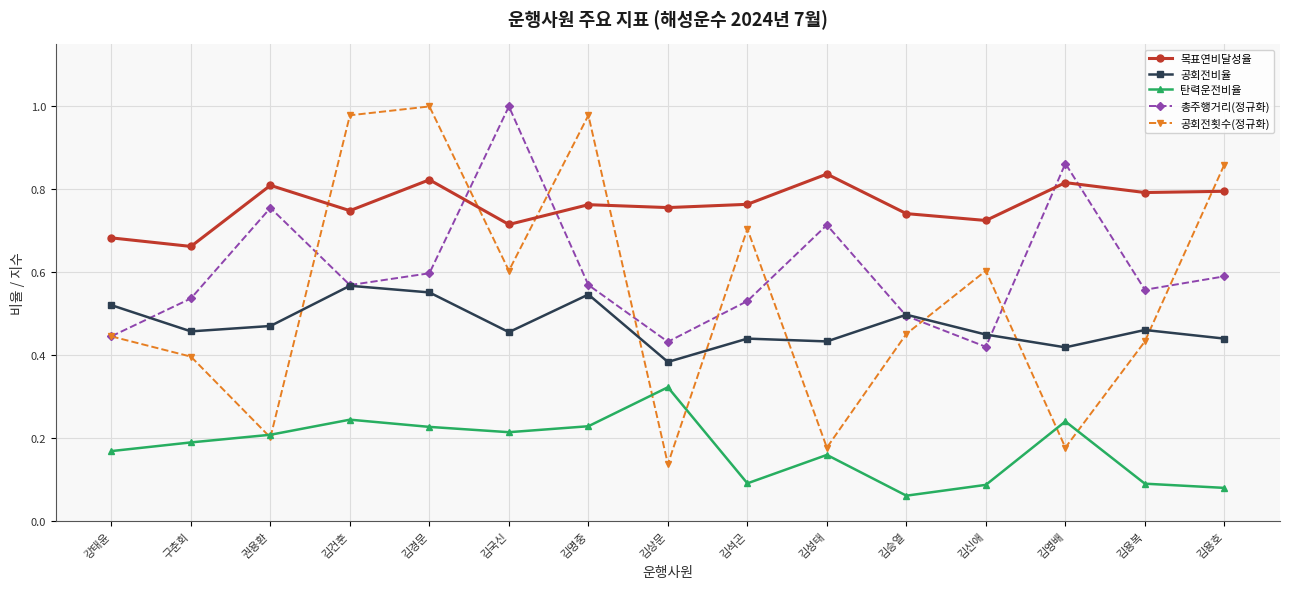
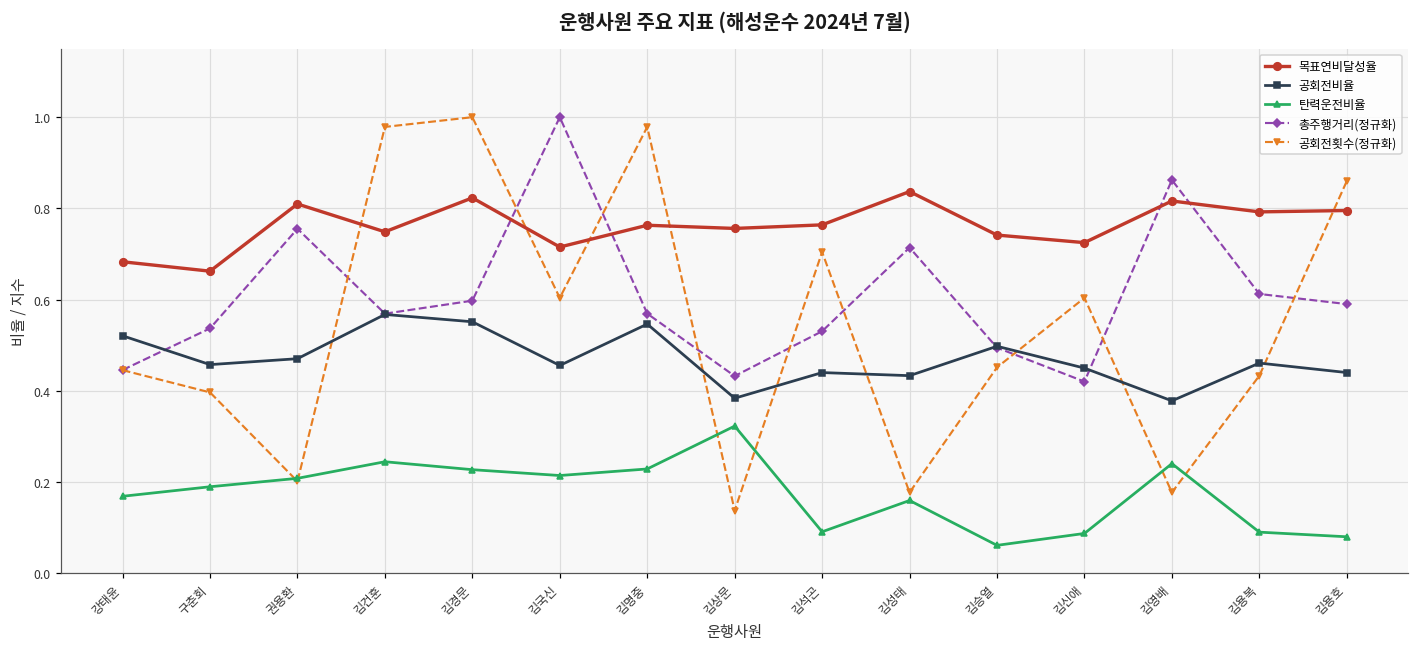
공회전비율, 김영배: 0.42 -> 0.38
총주행거리(정규화), 김용복: 0.56 -> 0.61
